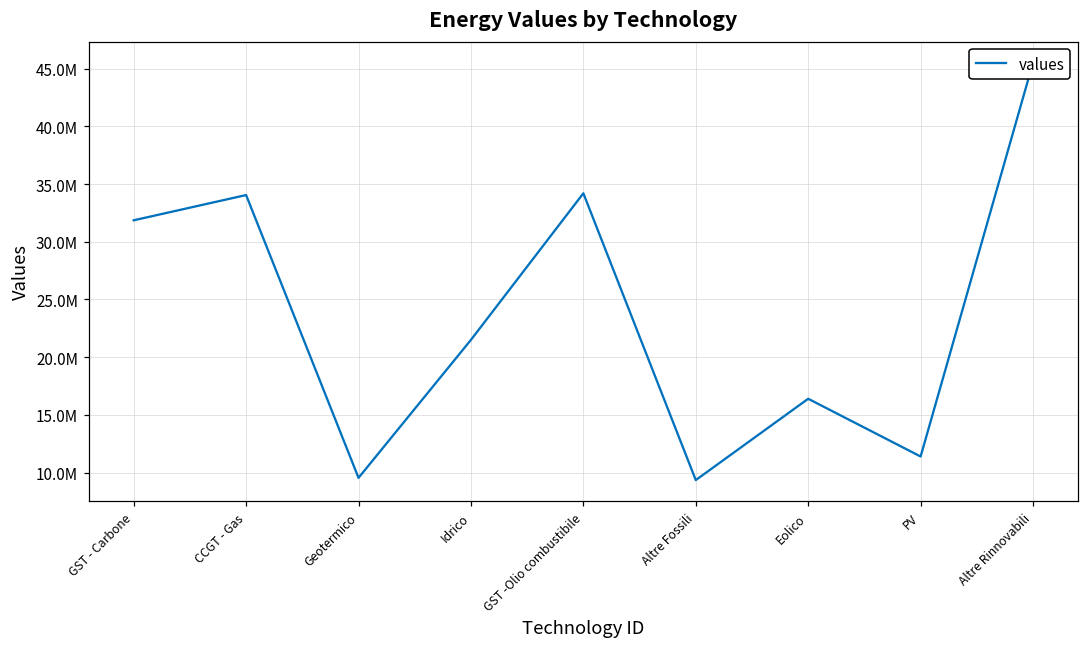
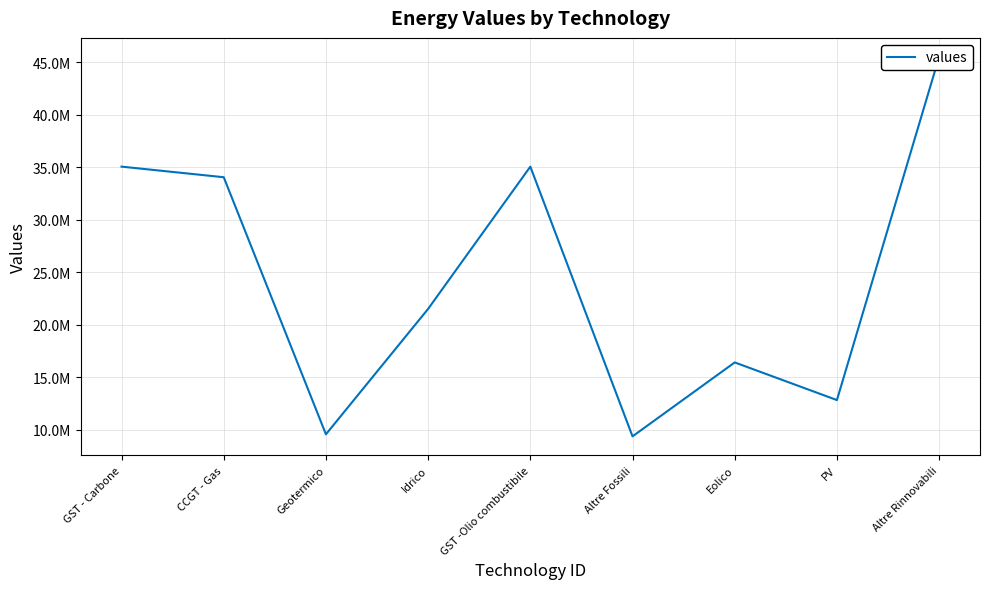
GST - Carbone: 31900000 -> 35100000
GST -Olio combustibile: 34200000 -> 35100000
PV: 11400000 -> 12800000
